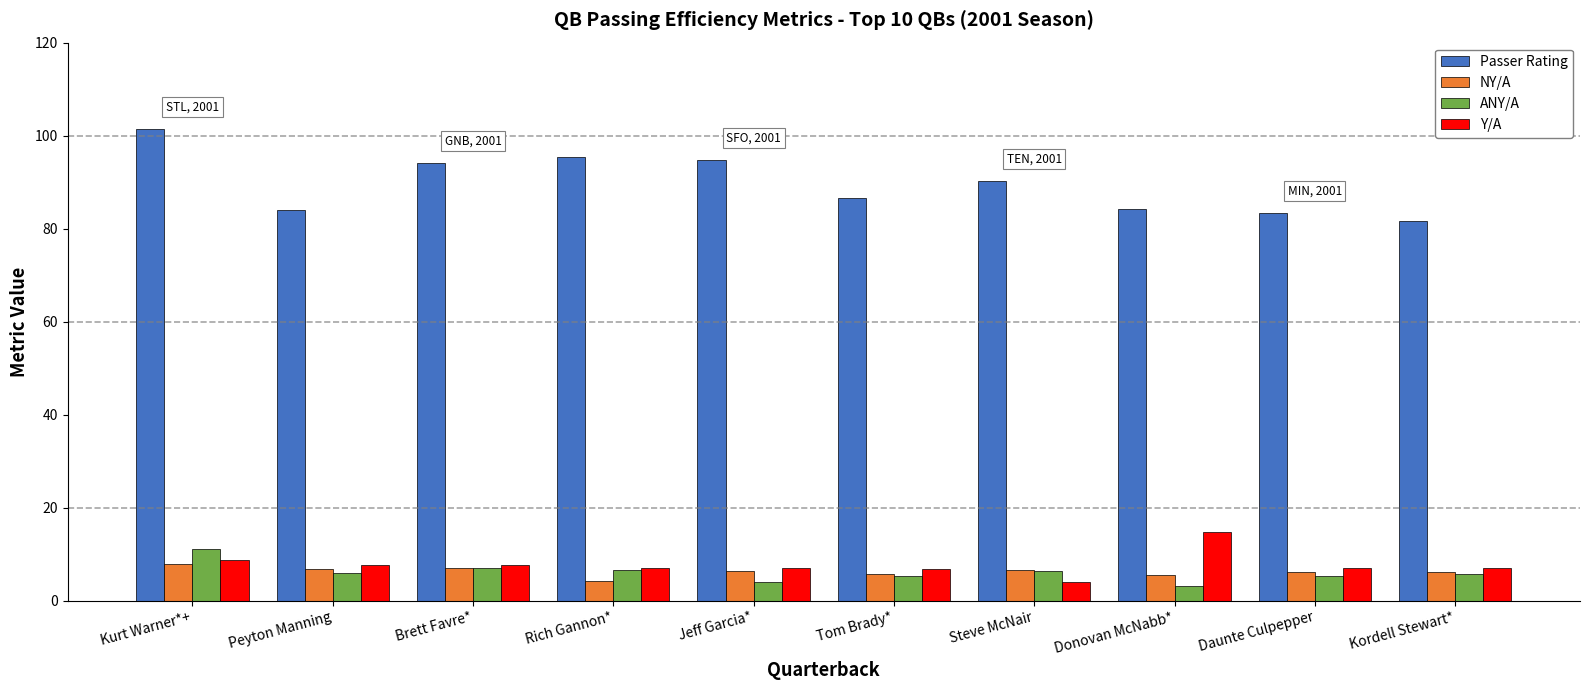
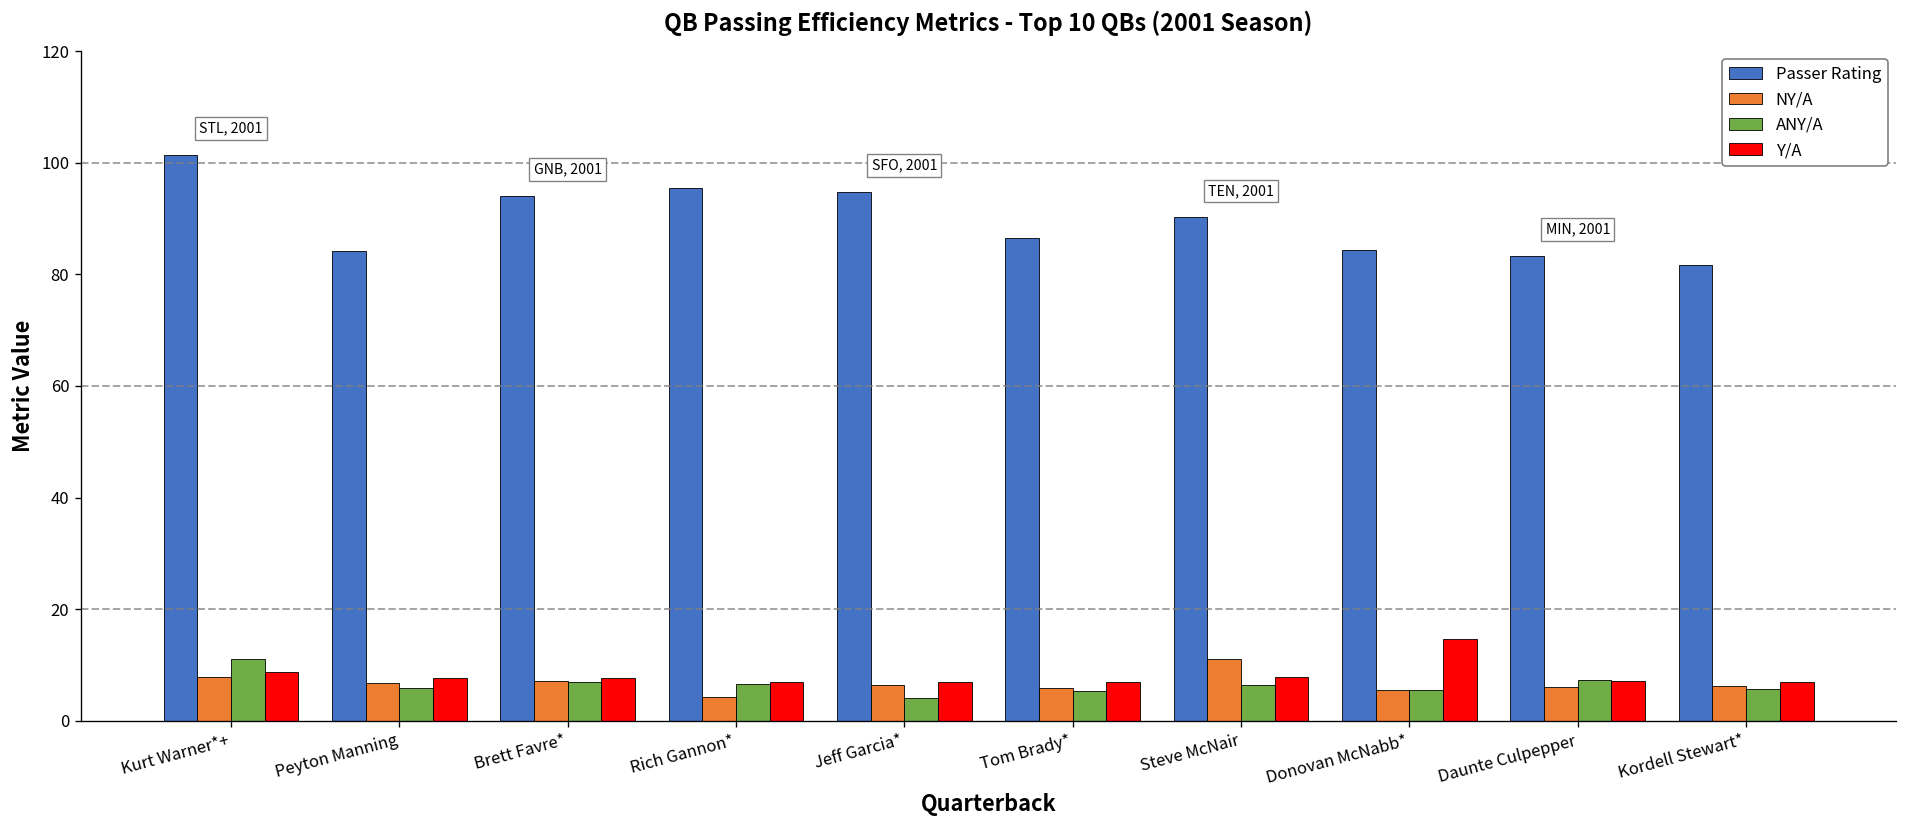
NY/A, Steve McNair: 7 -> 11
Y/A, Steve McNair: 4 -> 8
ANY/A, Donovan McNabb*: 3 -> 5
ANY/A, Daunte Culpepper: 5 -> 7
